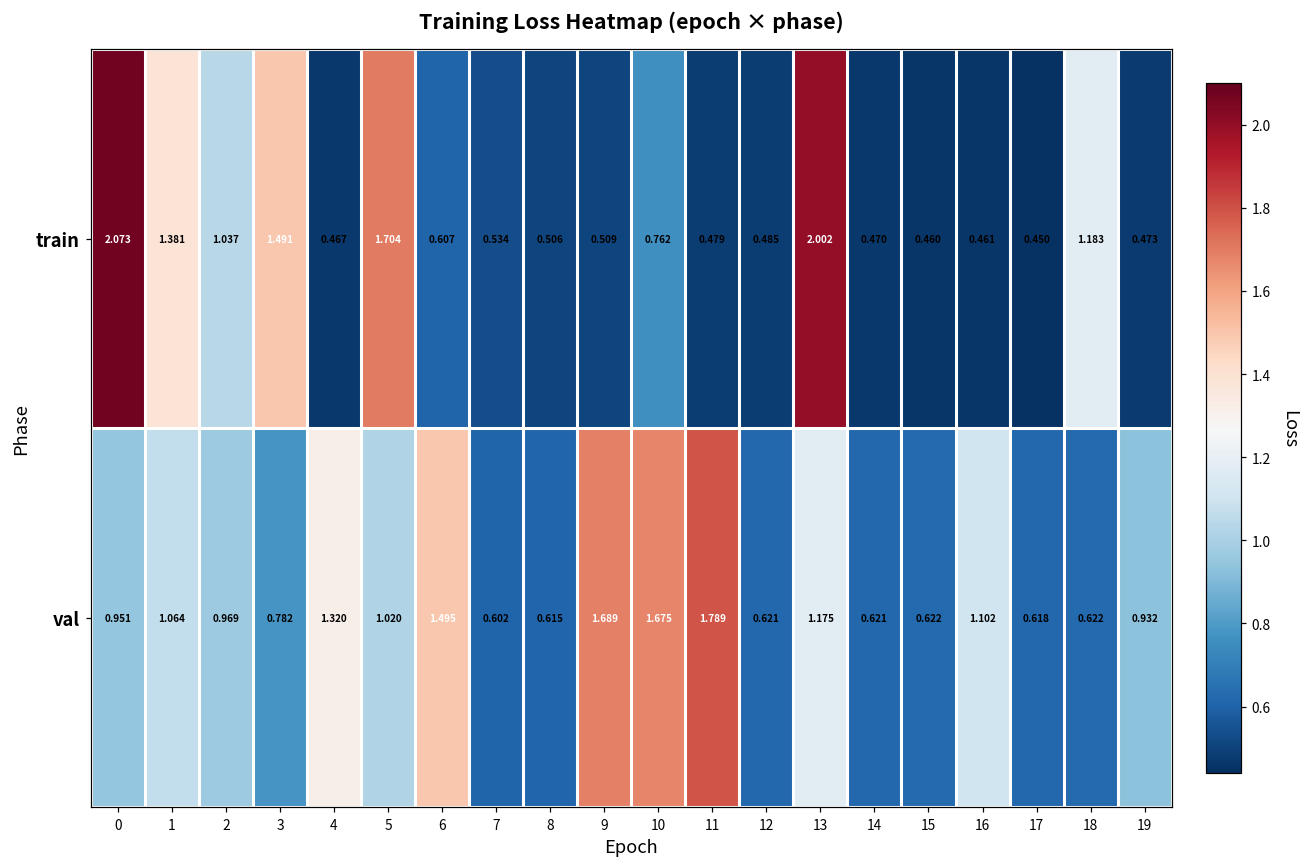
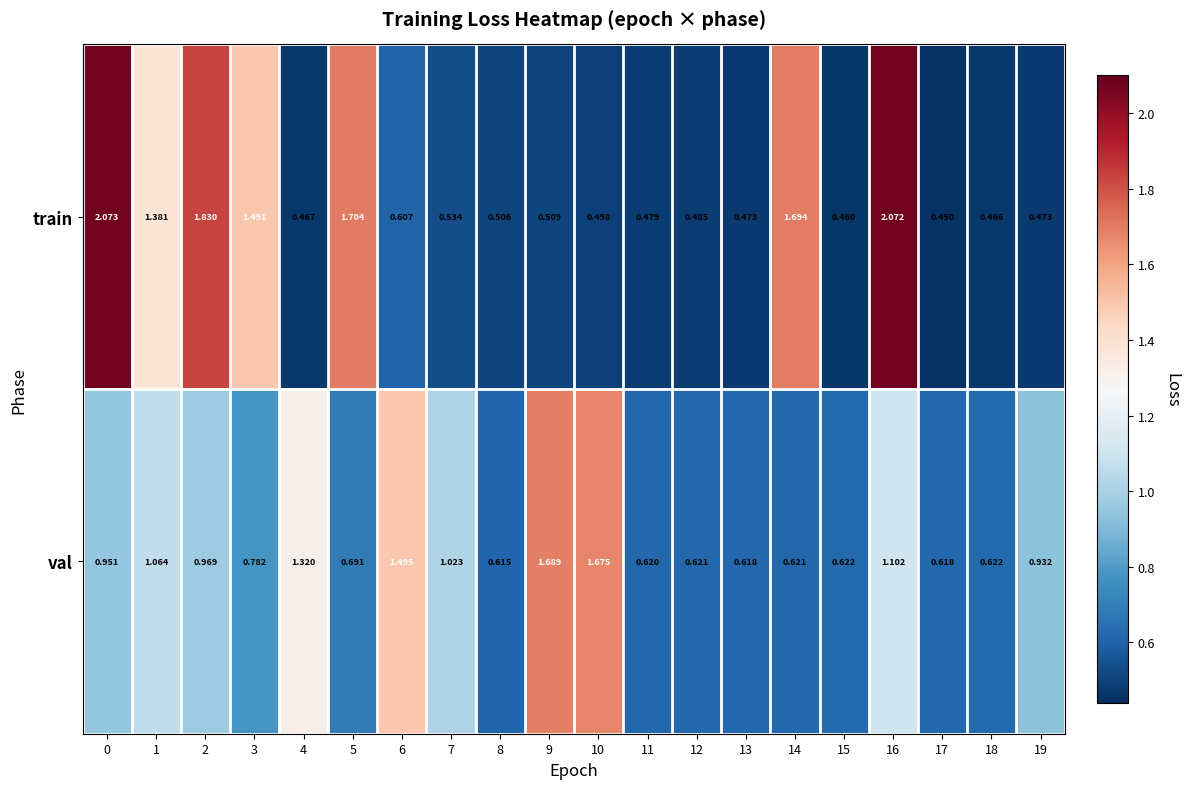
train, 2: 1.037 -> 1.830
train, 10: 0.762 -> 0.498
train, 13: 2.002 -> 0.473
train, 14: 0.470 -> 1.694
train, 16: 0.461 -> 2.072
train, 18: 1.183 -> 0.466
val, 5: 1.020 -> 0.691
val, 7: 0.602 -> 1.023
val, 11: 1.789 -> 0.620
val, 13: 1.175 -> 0.618
